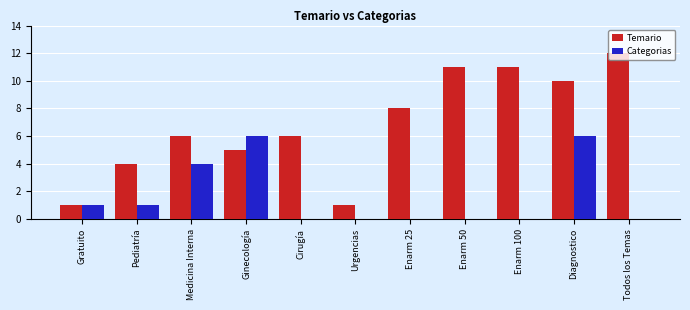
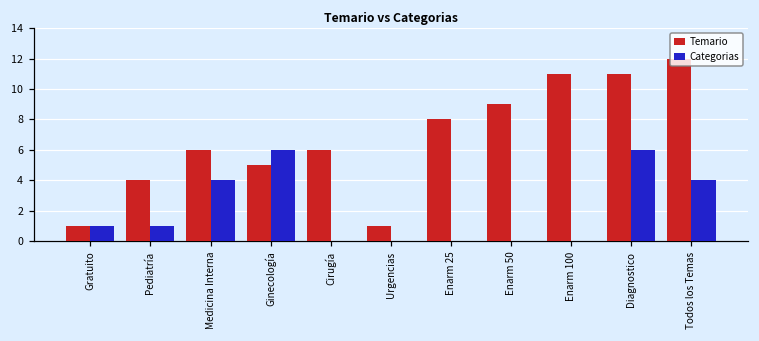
Temario, Enarm 50: 11 -> 9
Temario, Diagnostico: 10 -> 11
Categorias, Todos los Temas: 0 -> 4
